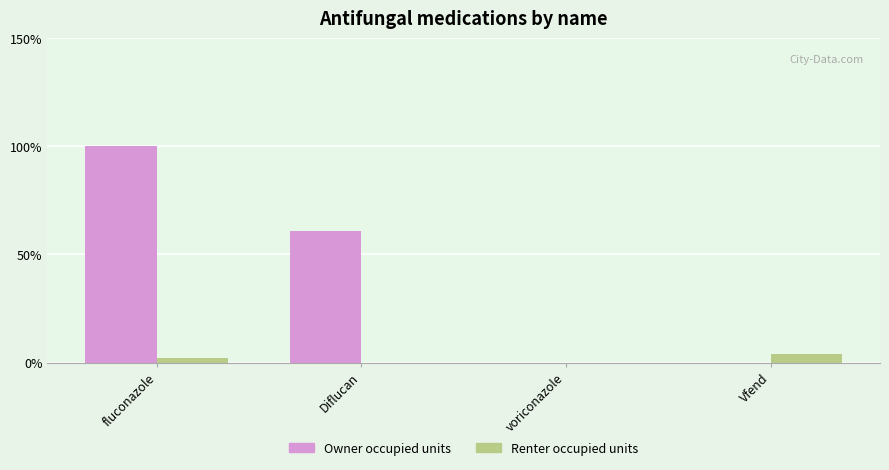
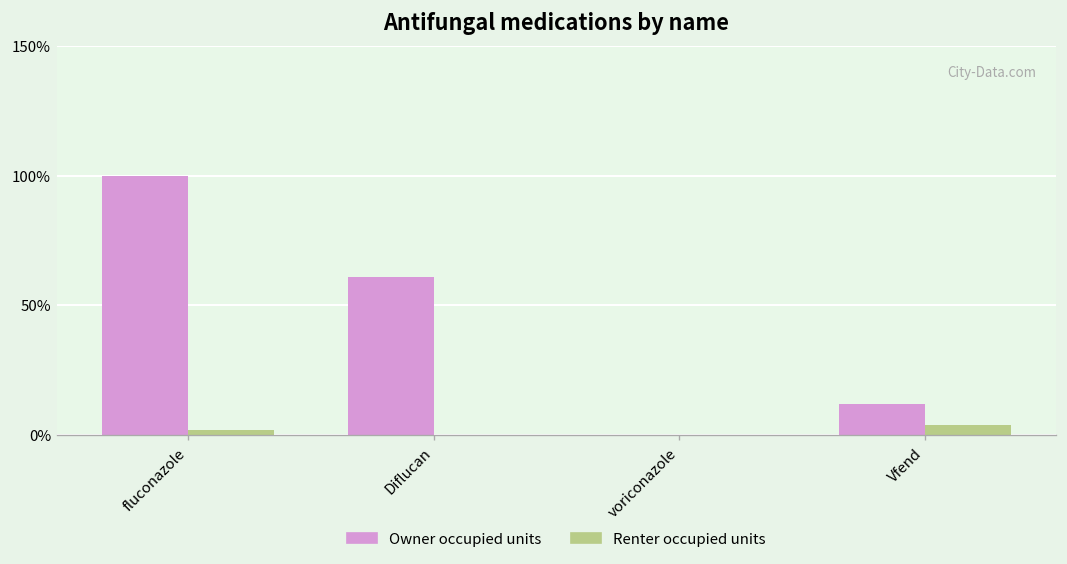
Owner occupied units, Vfend: 0% -> 12%
